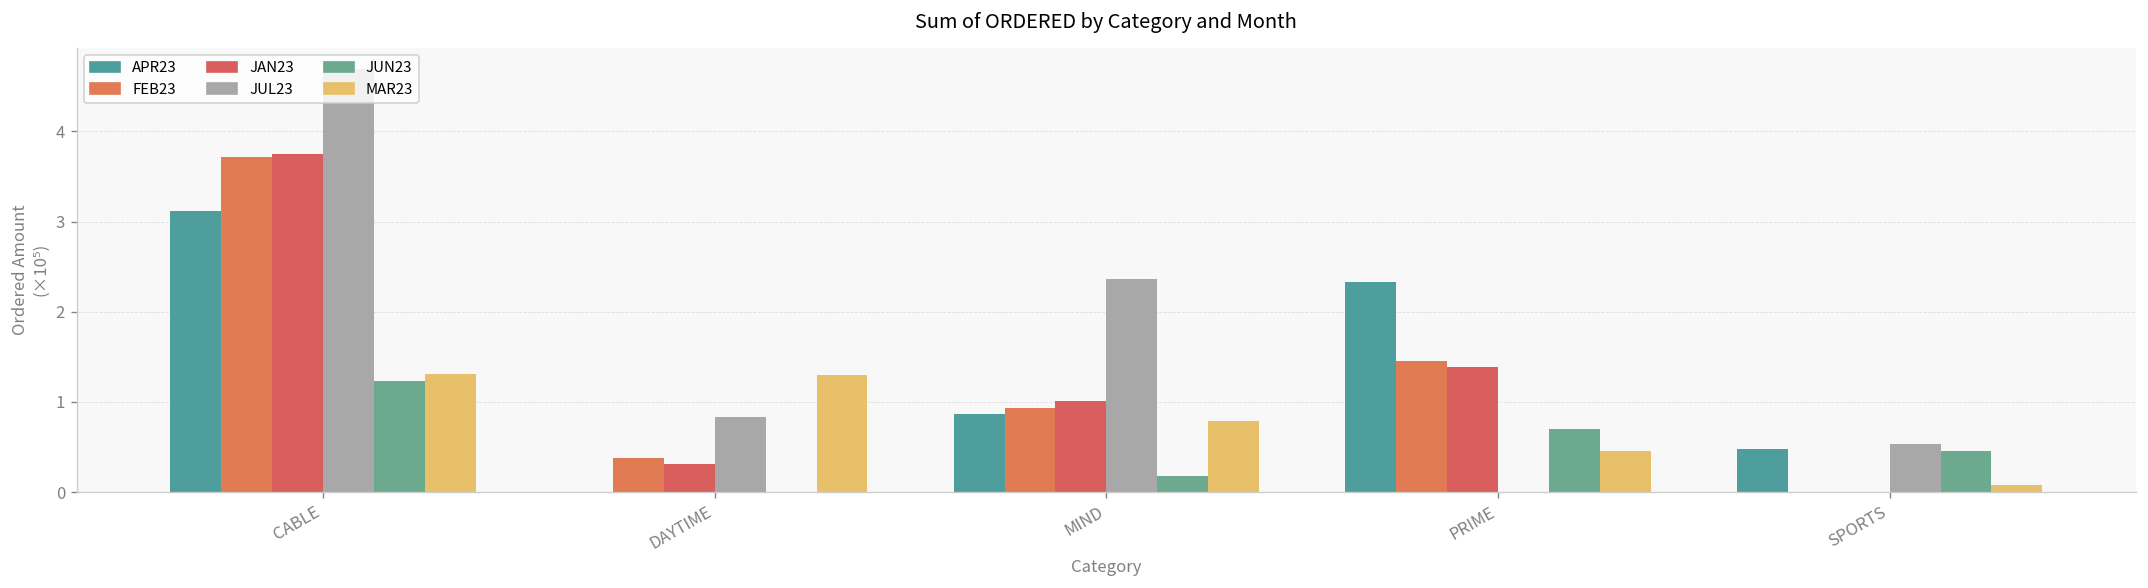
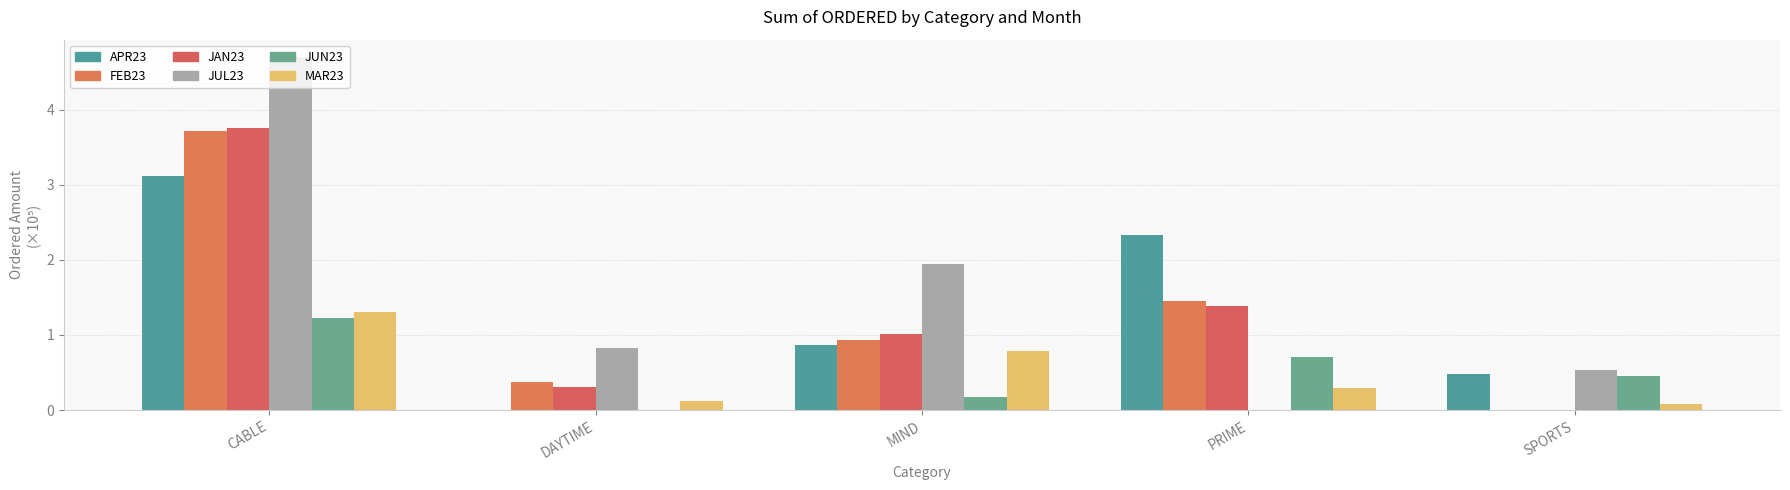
MAR23, DAYTIME: 1.3 -> 0.1
JUL23, MIND: 2.4 -> 1.9
MAR23, PRIME: 0.5 -> 0.3
